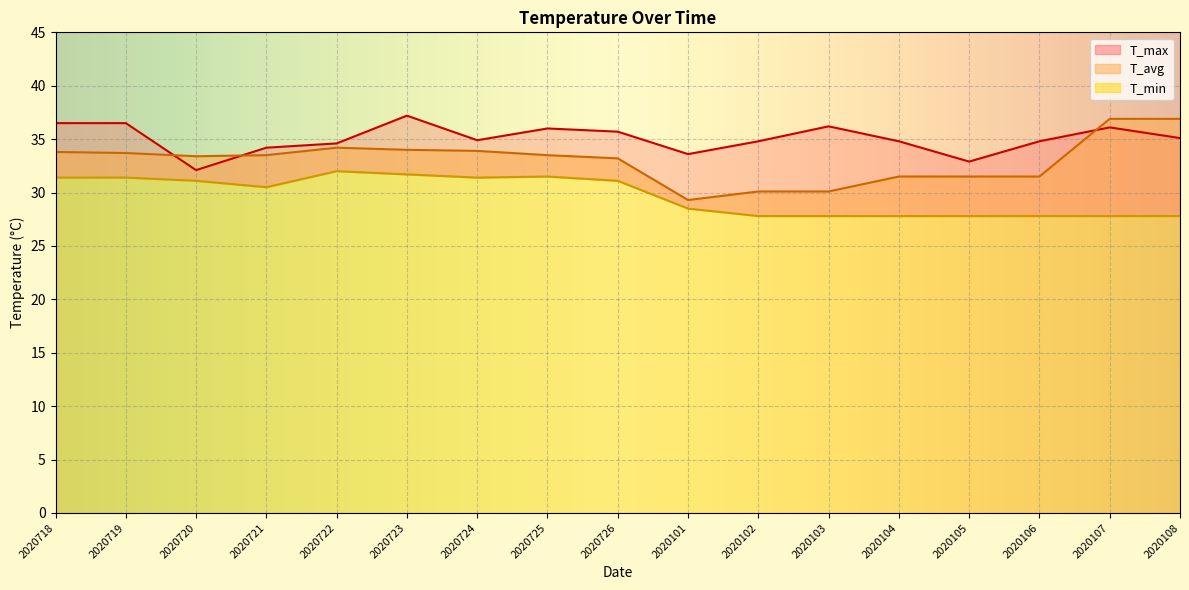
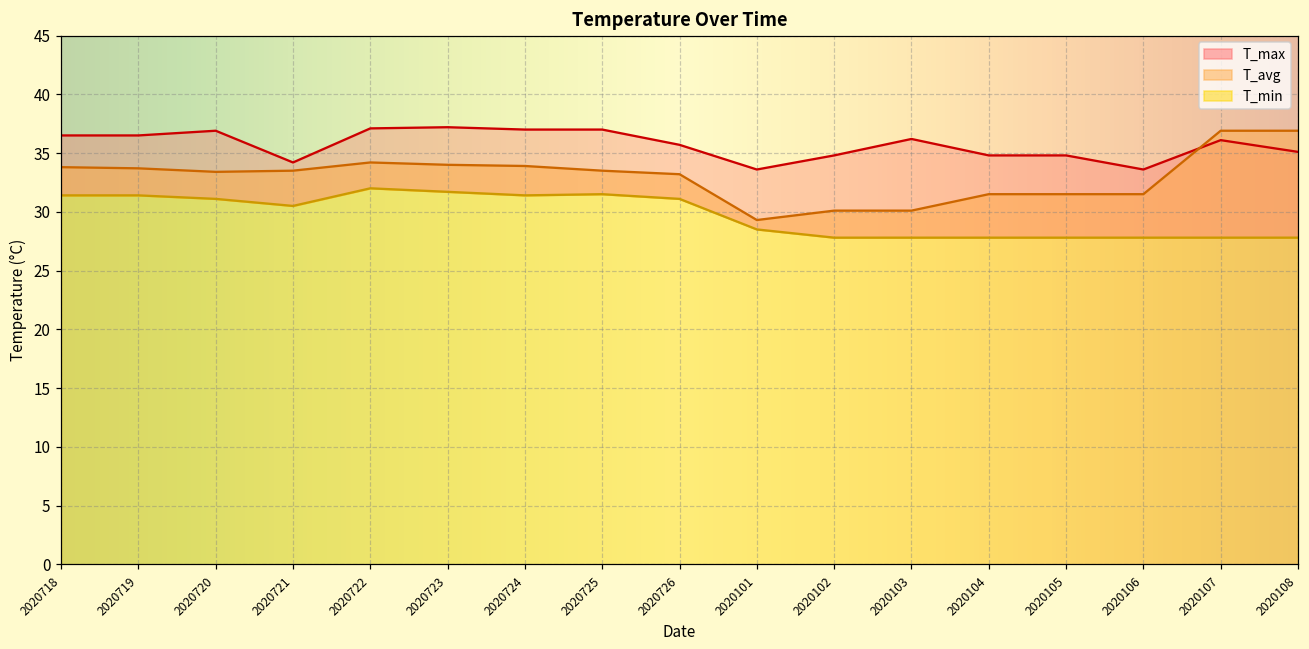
T_max, 2020720: 32.1 -> 36.9
T_max, 2020722: 34.6 -> 37.1
T_max, 2020724: 34.9 -> 37.0
T_max, 2020725: 36 -> 37
T_max, 2020105: 32.9 -> 34.8
T_max, 2020106: 34.8 -> 33.6
